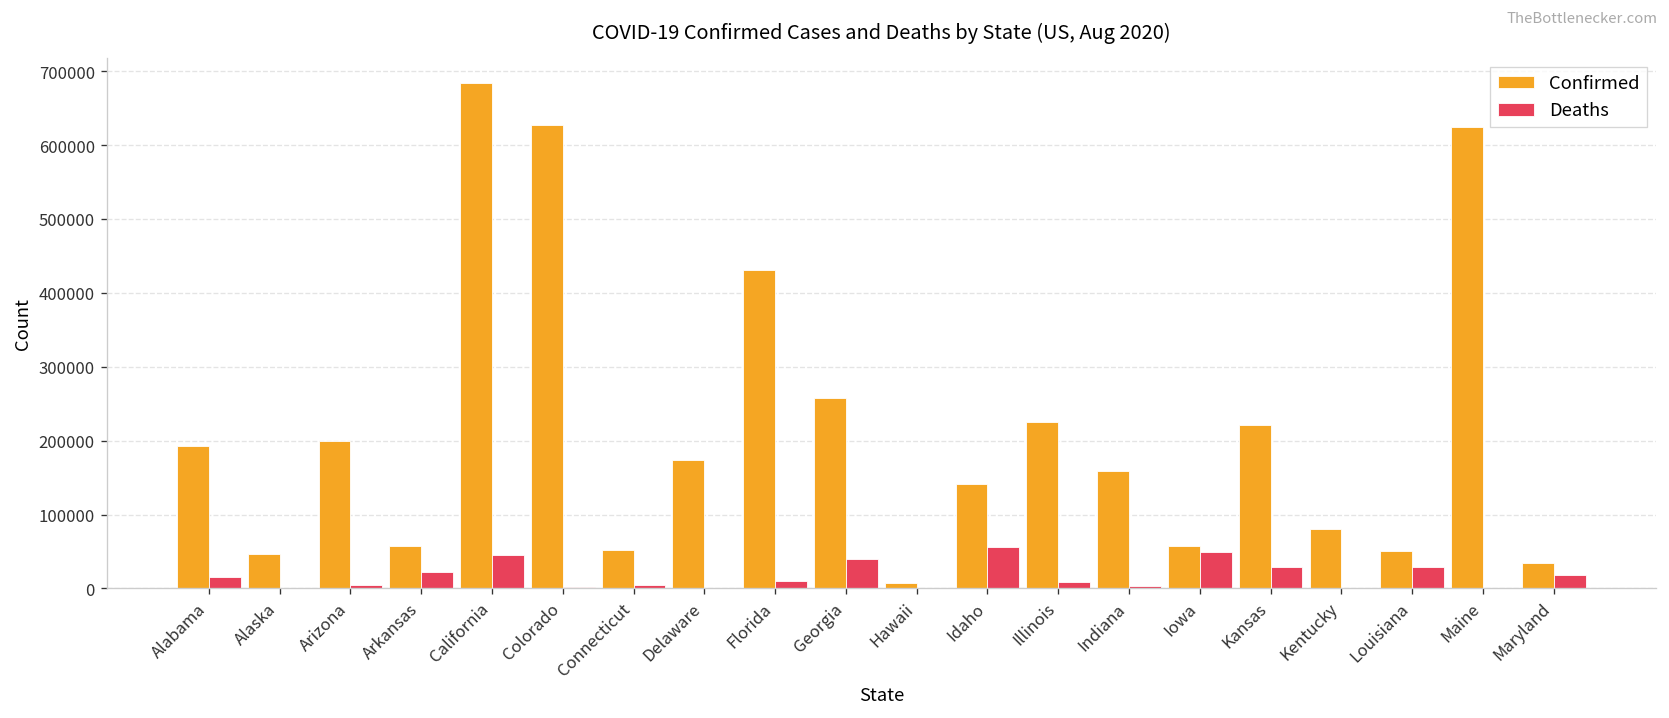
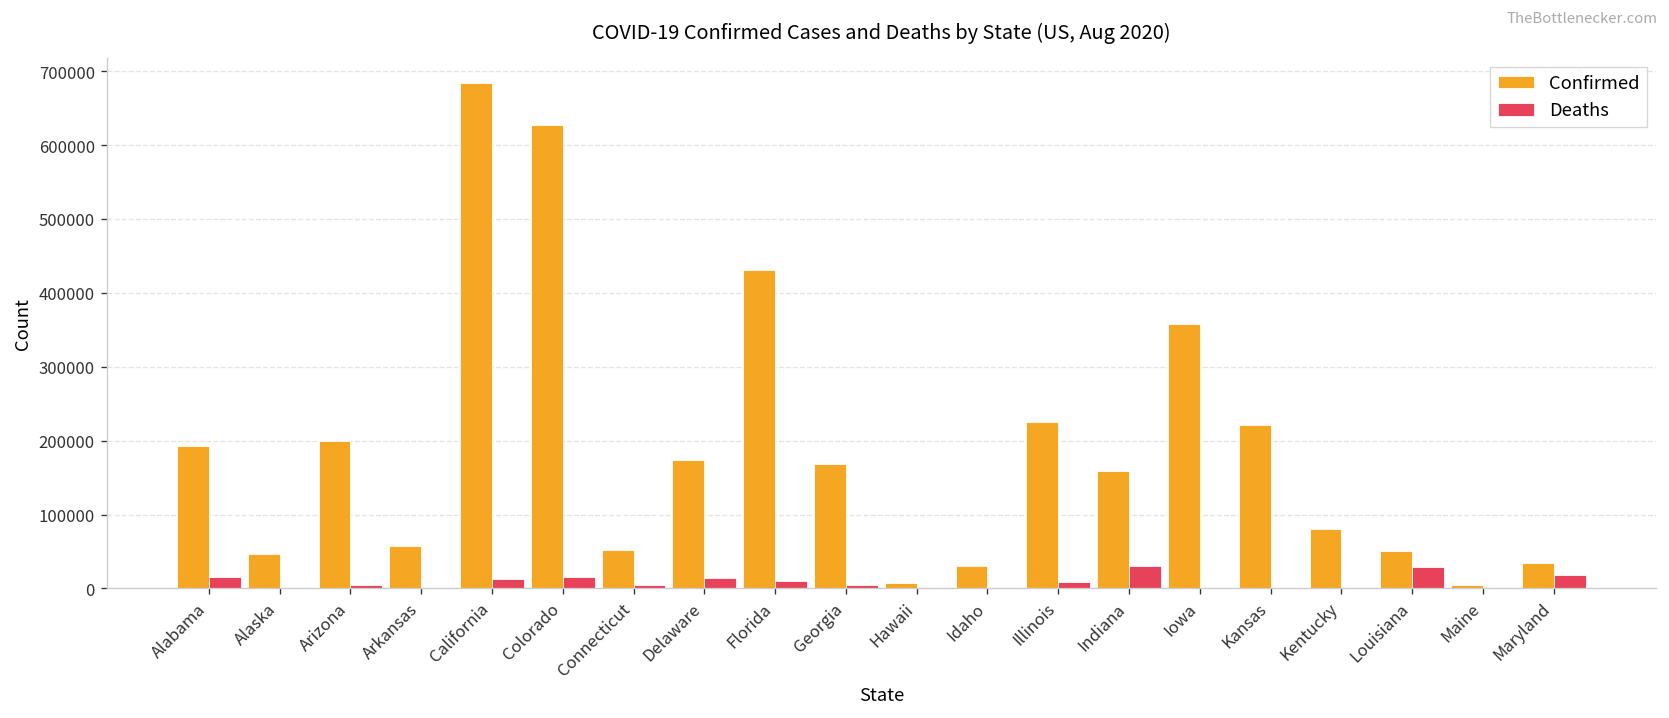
Deaths, Arkansas: 20000 -> 0
Deaths, California: 50000 -> 10000
Deaths, Colorado: 0 -> 20000
Deaths, Delaware: 0 -> 10000
Confirmed, Georgia: 260000 -> 170000
Deaths, Georgia: 40000 -> 10000
Confirmed, Idaho: 140000 -> 30000
Deaths, Idaho: 60000 -> 0
Deaths, Indiana: 0 -> 30000
Confirmed, Iowa: 60000 -> 360000
Deaths, Iowa: 50000 -> 0
Deaths, Kansas: 30000 -> 0
Confirmed, Maine: 620000 -> 0
